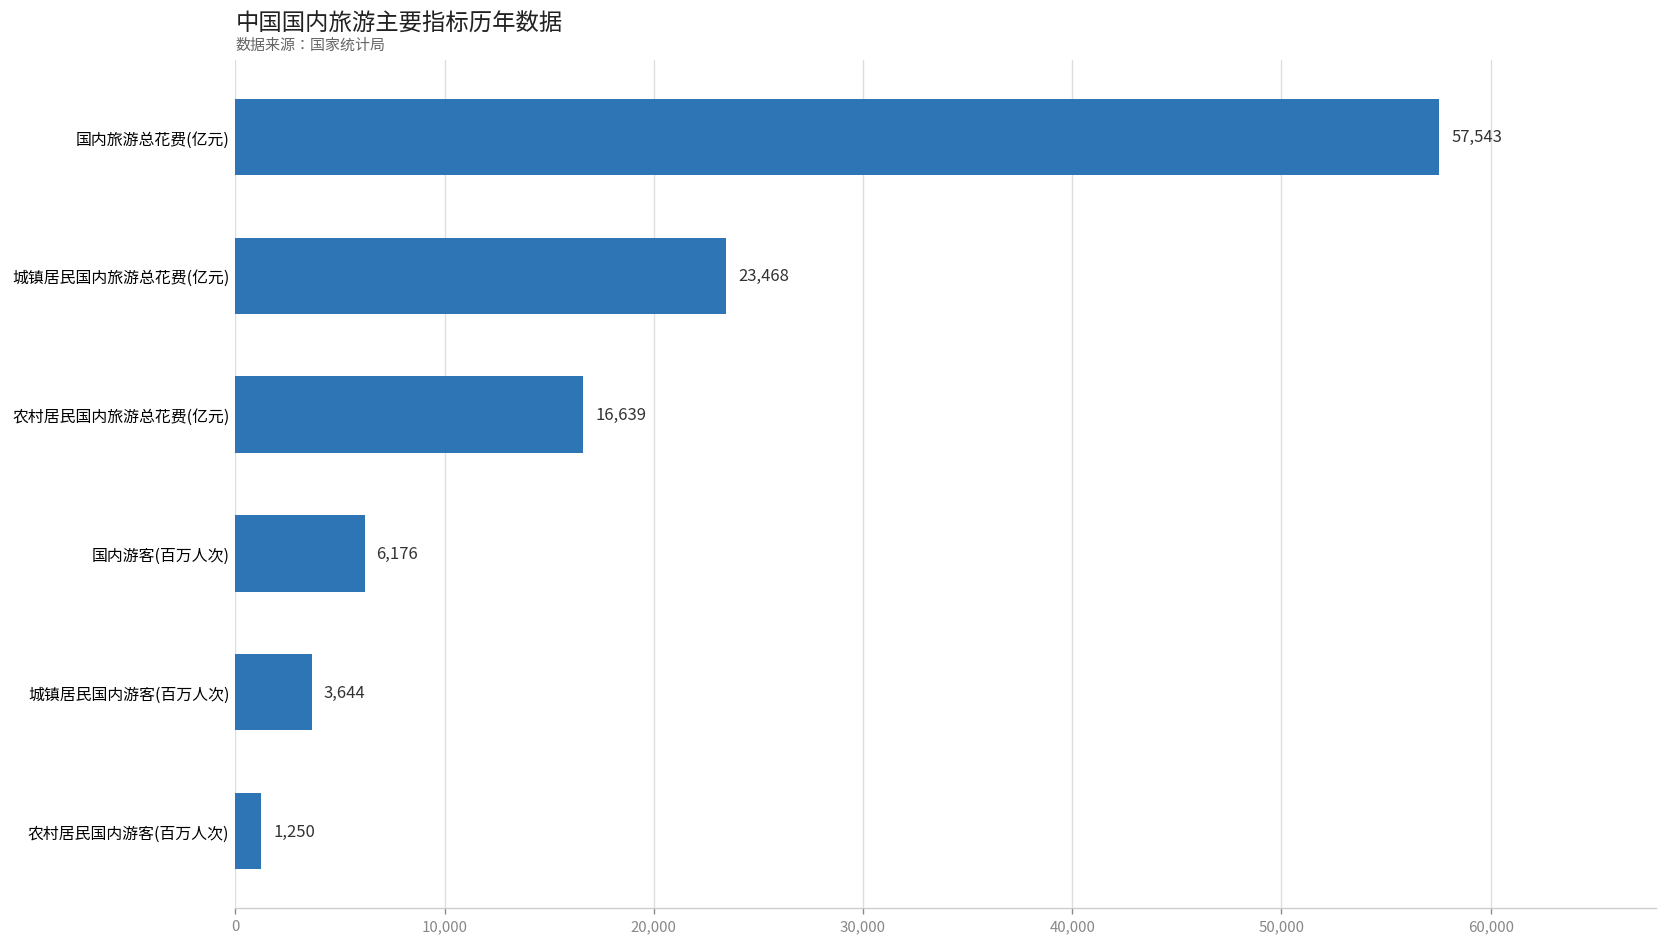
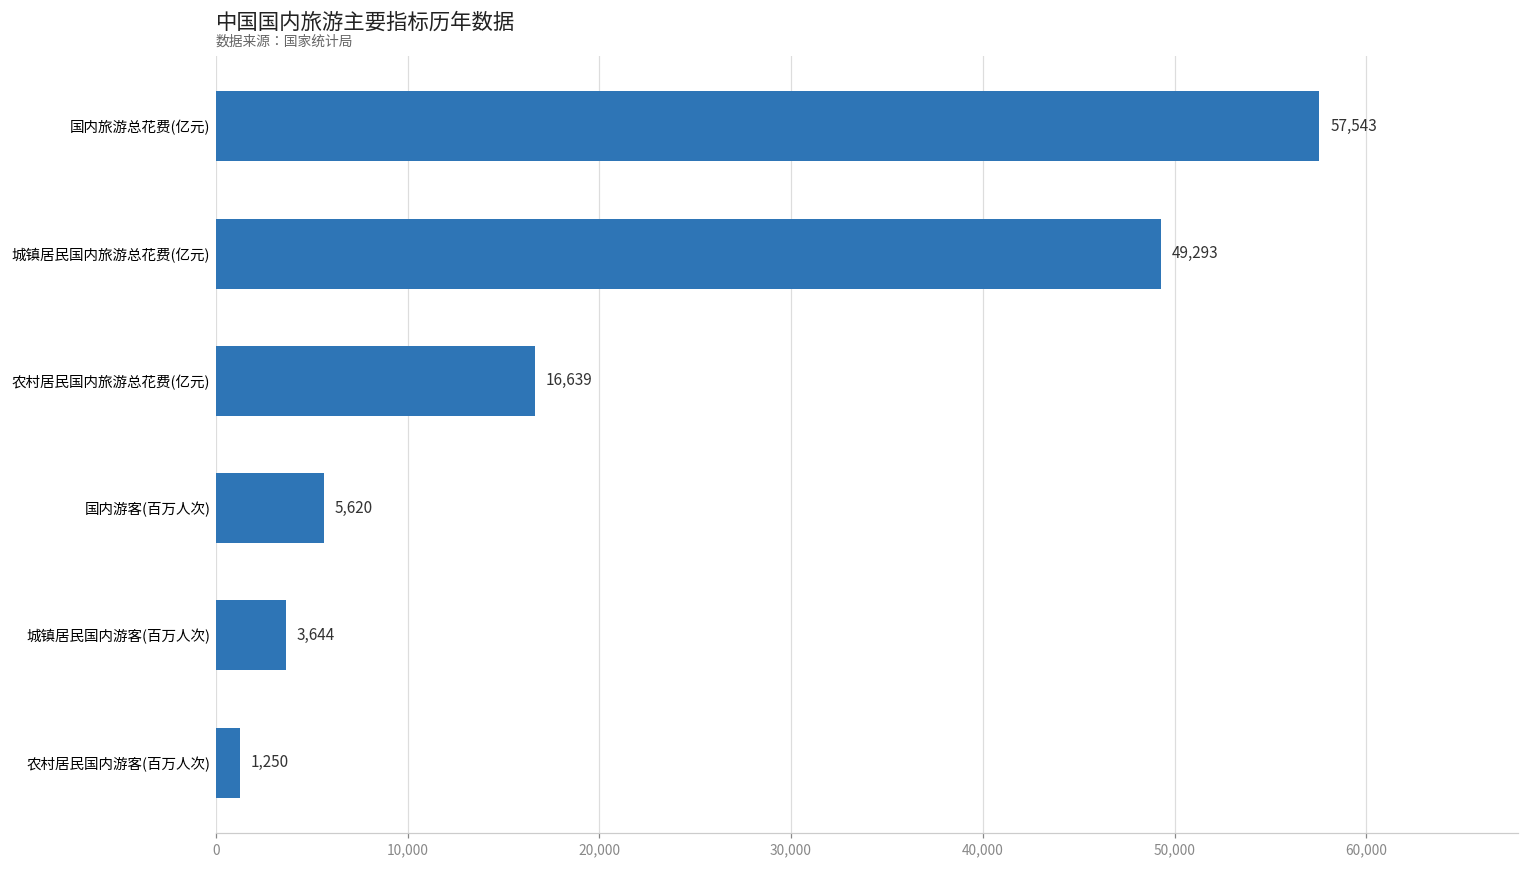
城镇居民国内旅游总花费(亿元): 23,468 -> 49,293
国内游客(百万人次): 6,176 -> 5,620
